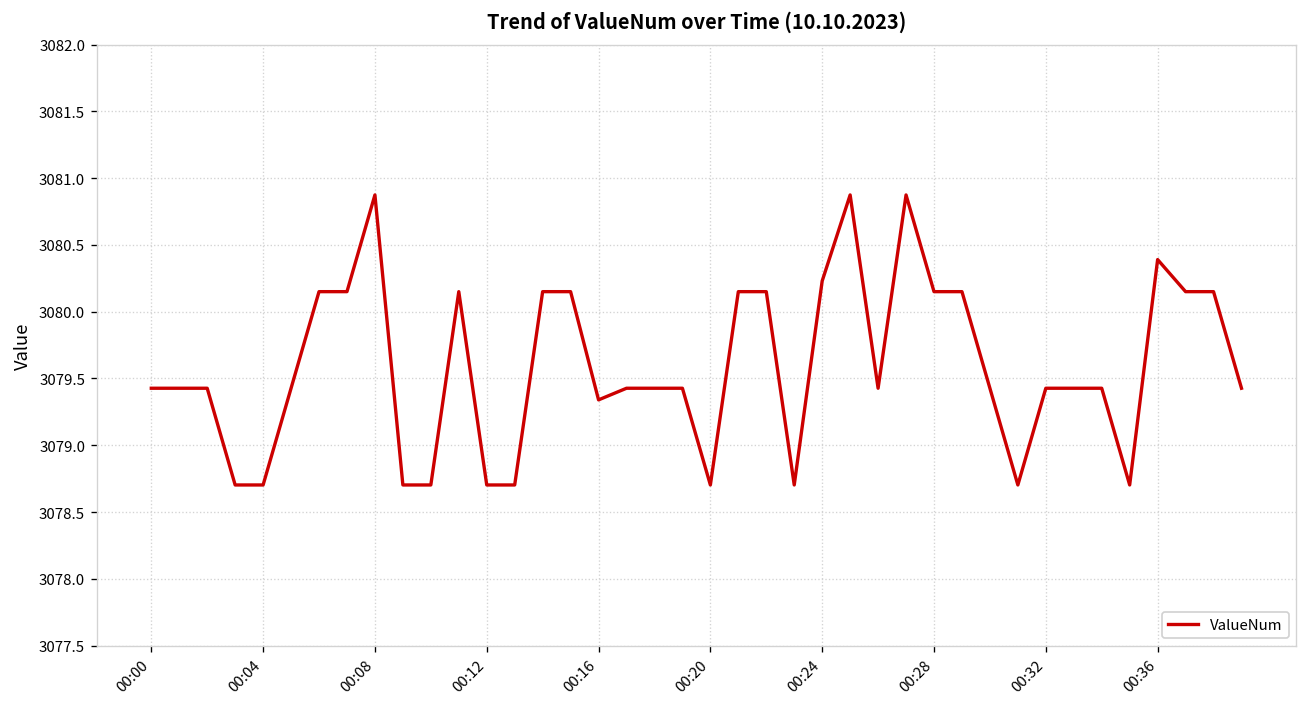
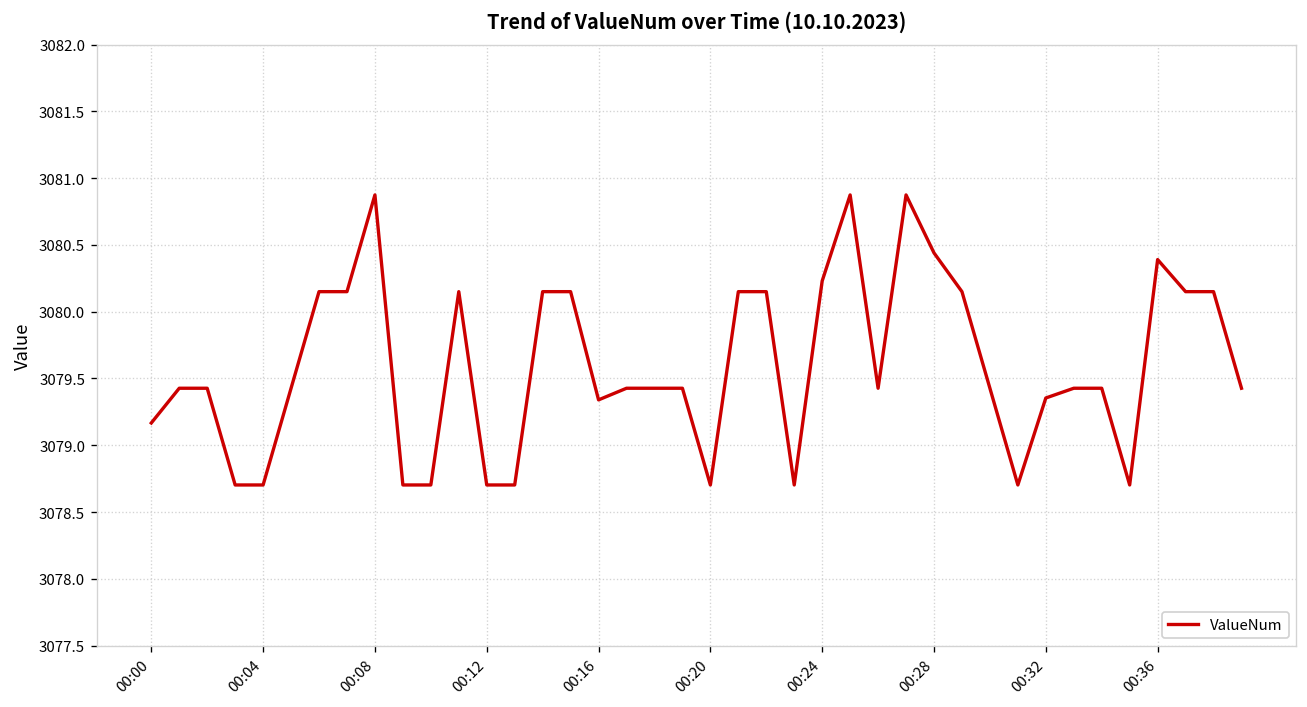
00:00: 3079.43 -> 3079.17
00:28: 3080.15 -> 3080.44
00:32: 3079.43 -> 3079.35
